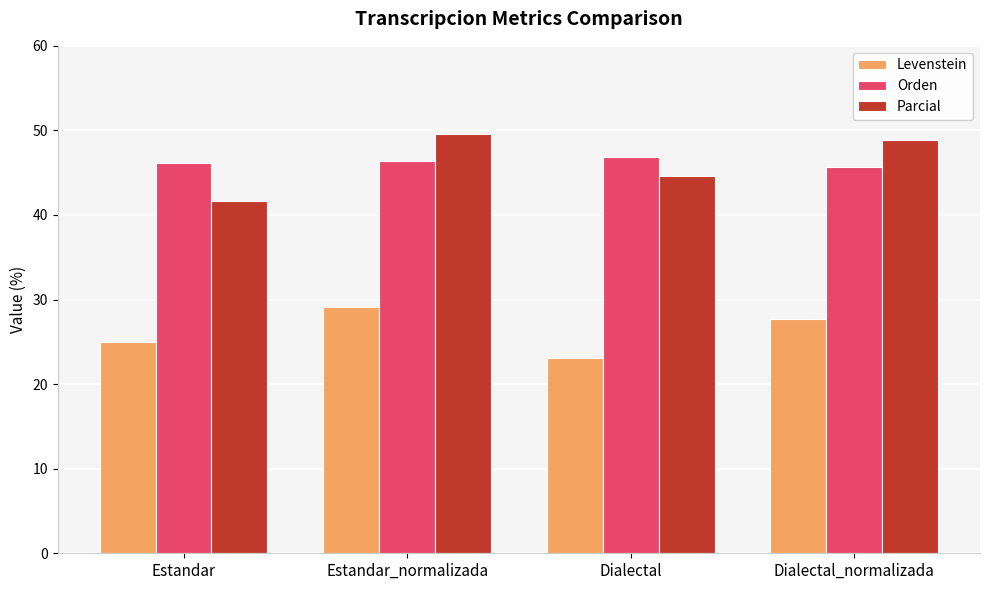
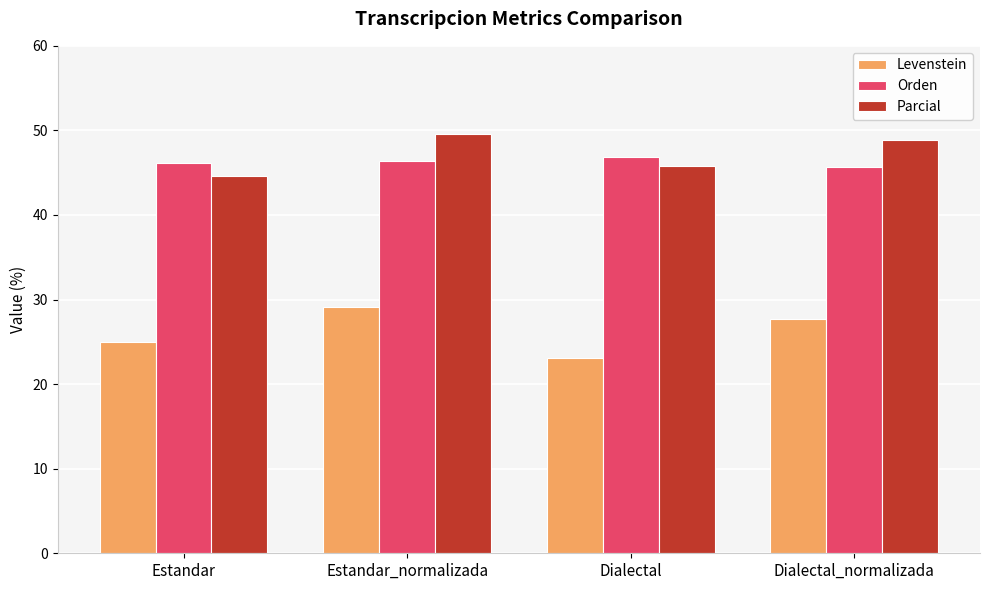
Parcial, Estandar: 42 -> 45
Parcial, Dialectal: 45 -> 46
